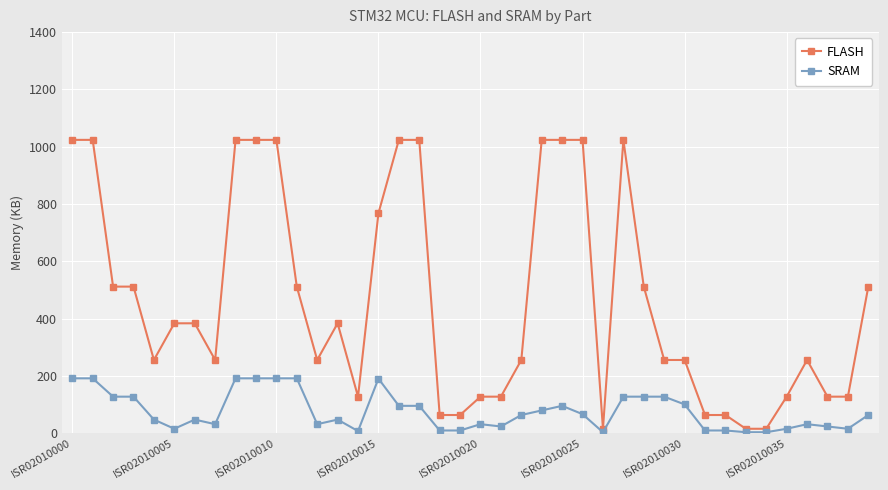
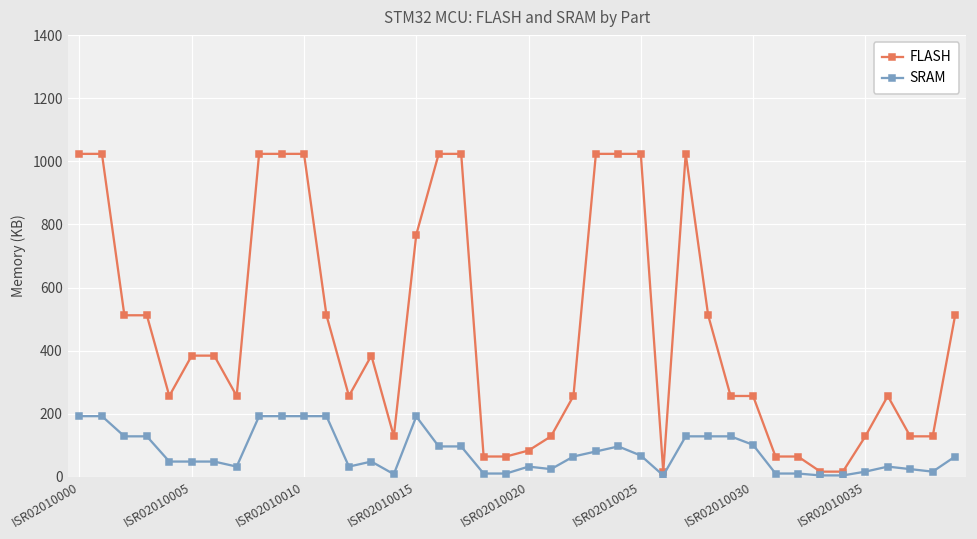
SRAM, ISR02010005: 20 -> 50
FLASH, ISR02010020: 130 -> 80
